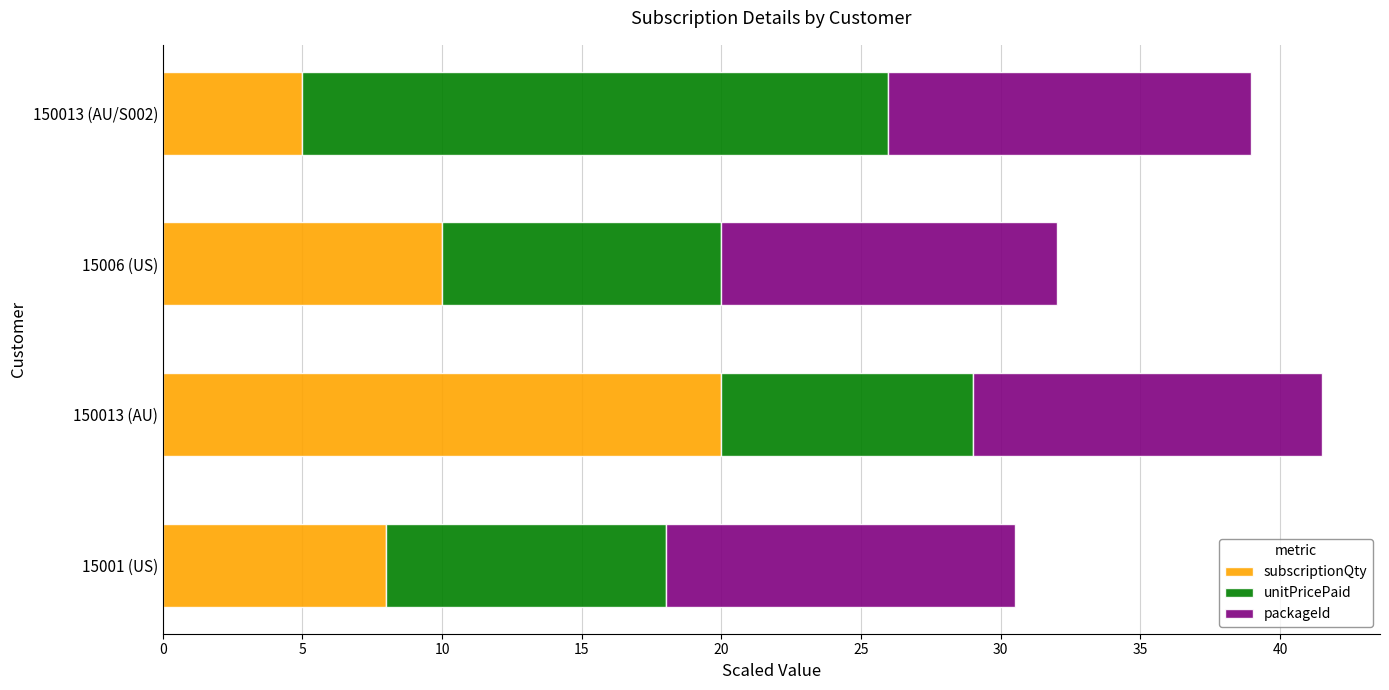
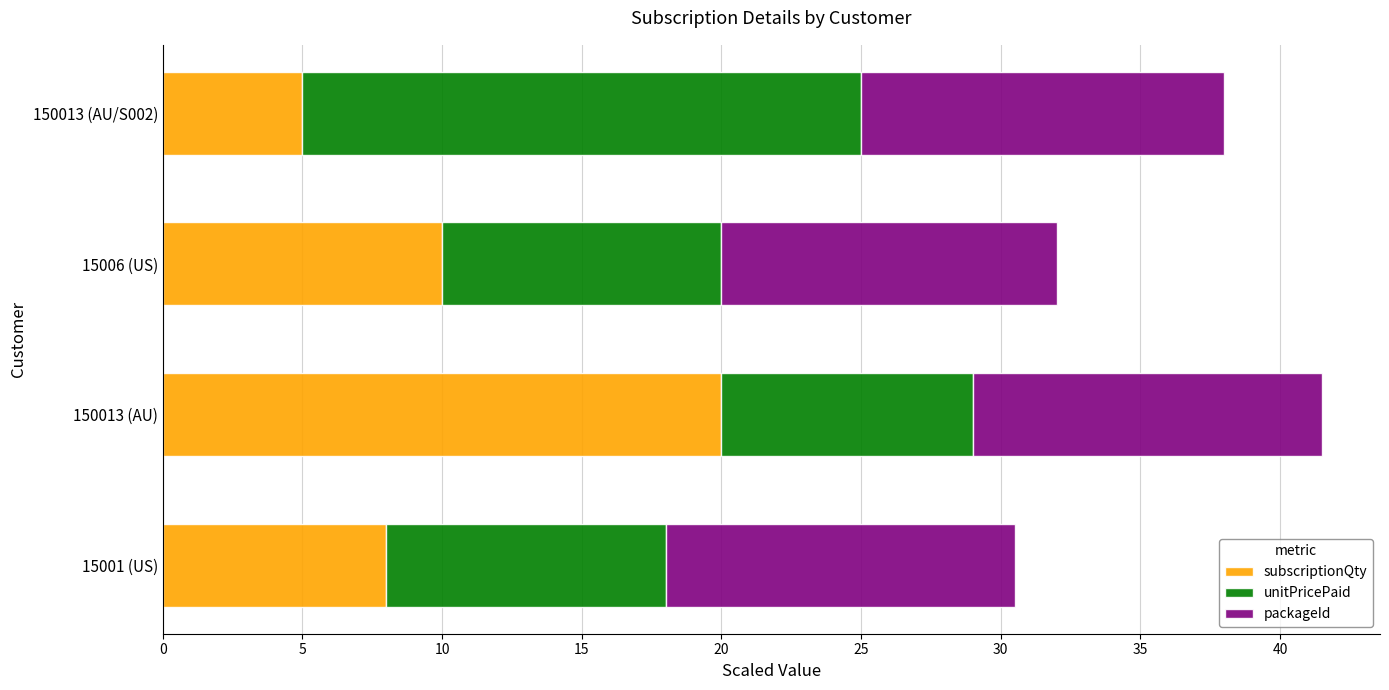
unitPricePaid, 150013 (AU/S002): 21.0 -> 20.0
